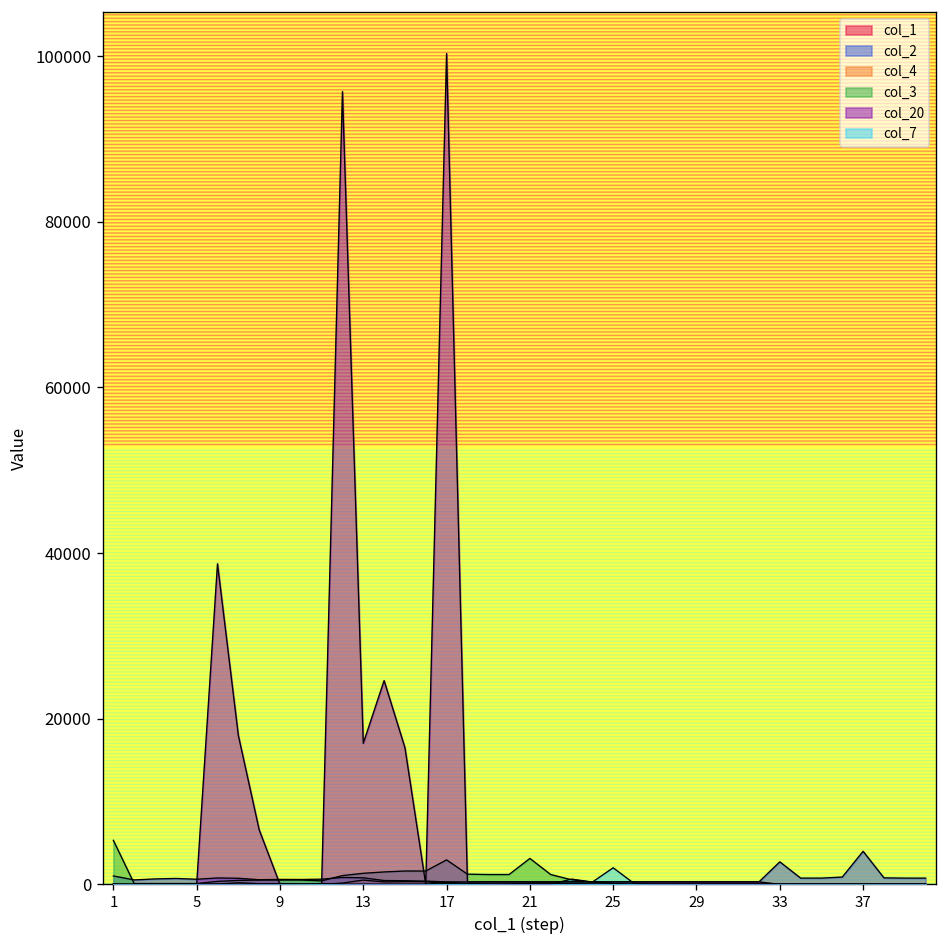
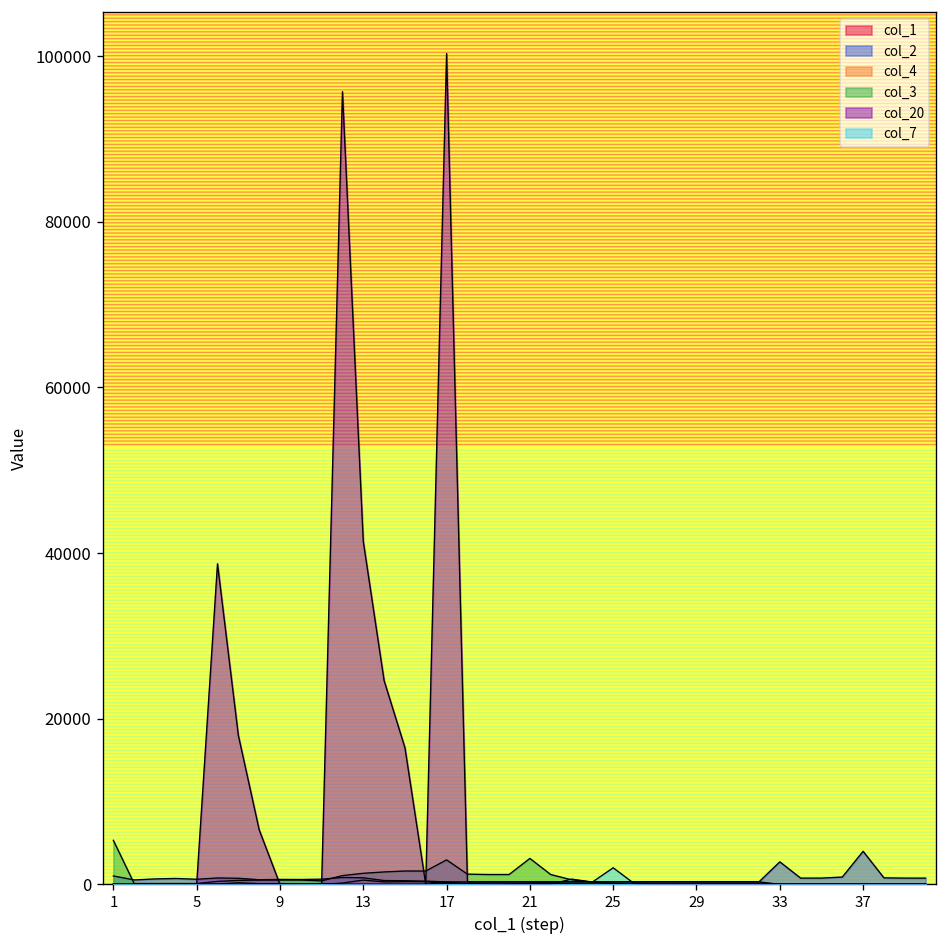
col_20, 13: 17000 -> 41000
